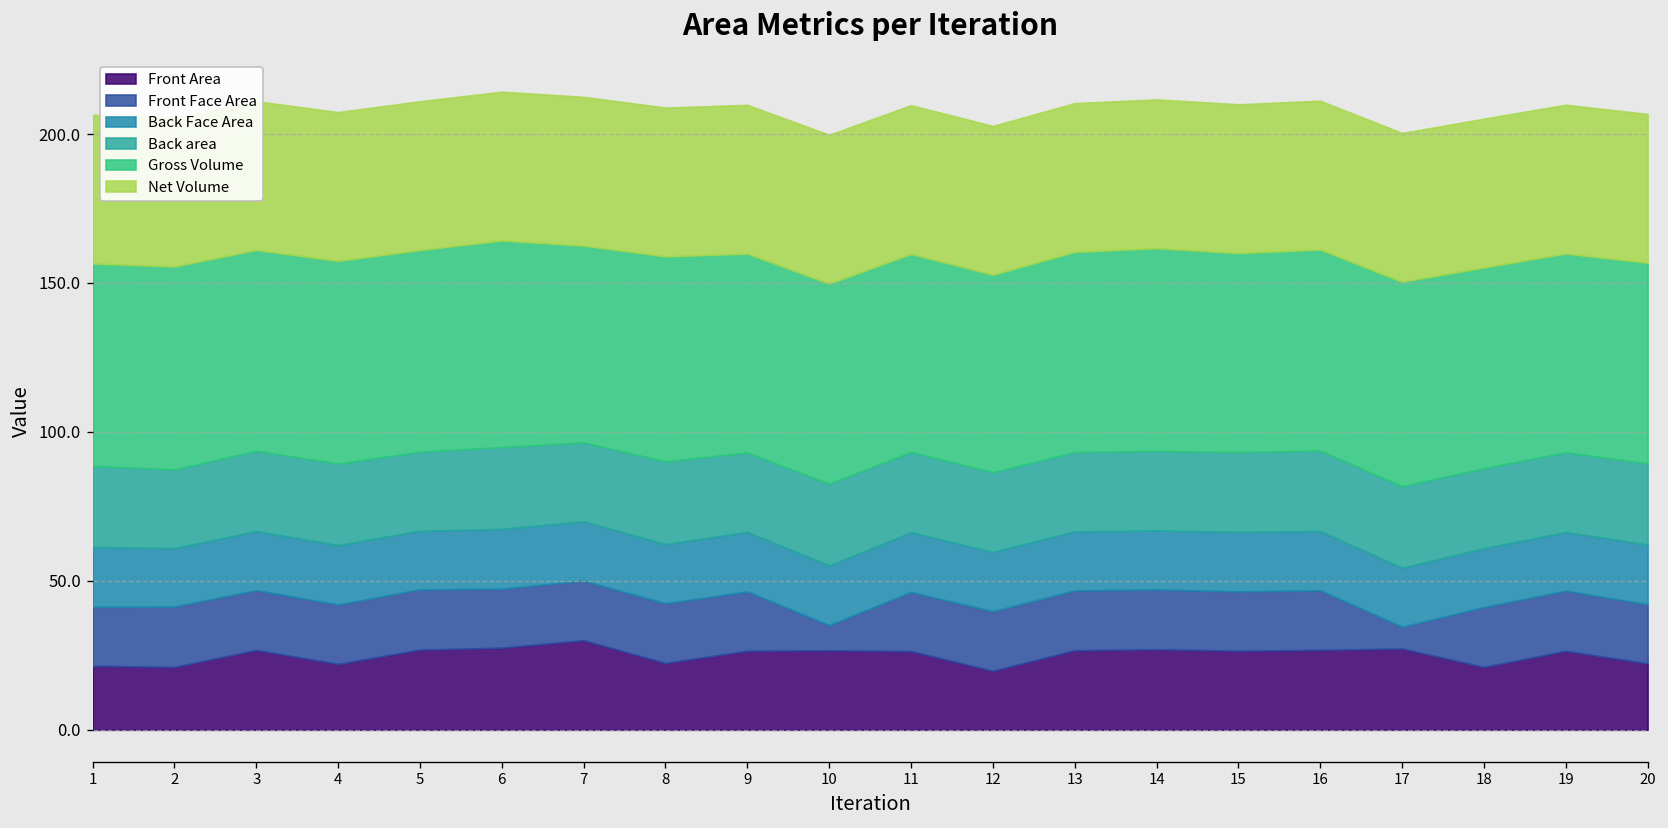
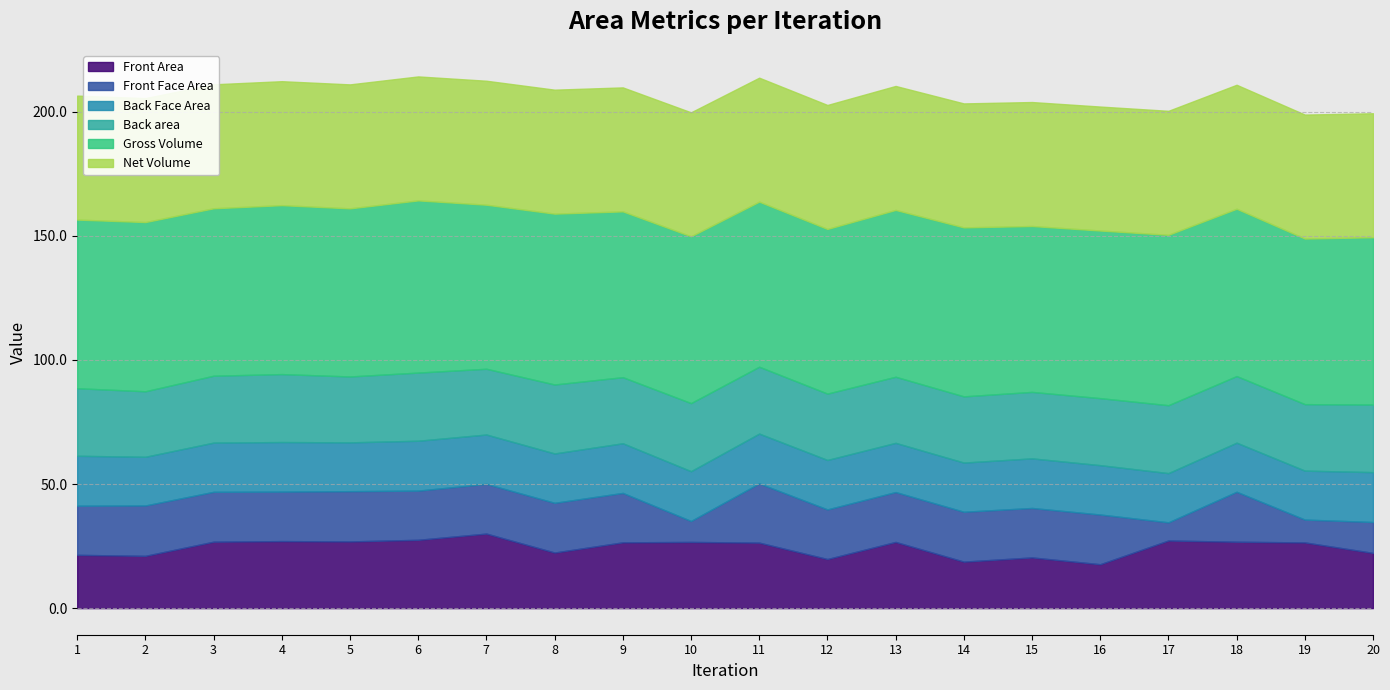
Front Area, 4: 22 -> 27
Front Face Area, 11: 20 -> 24
Front Area, 14: 27 -> 19
Front Area, 15: 27 -> 20
Front Area, 16: 27 -> 18
Front Area, 18: 21 -> 27
Front Face Area, 19: 20 -> 9
Front Face Area, 20: 20 -> 12
